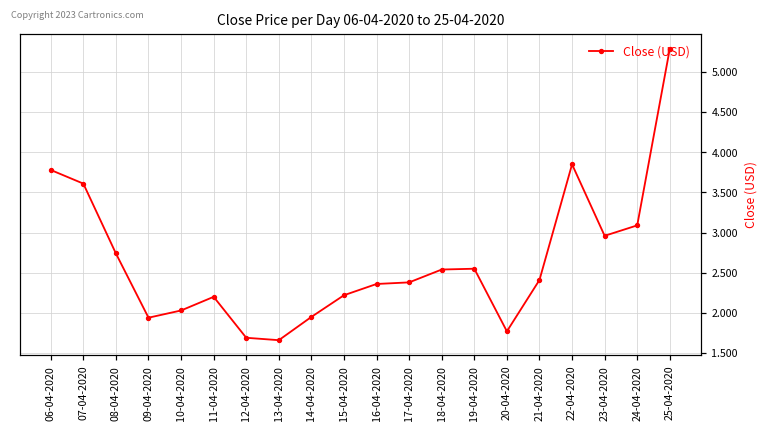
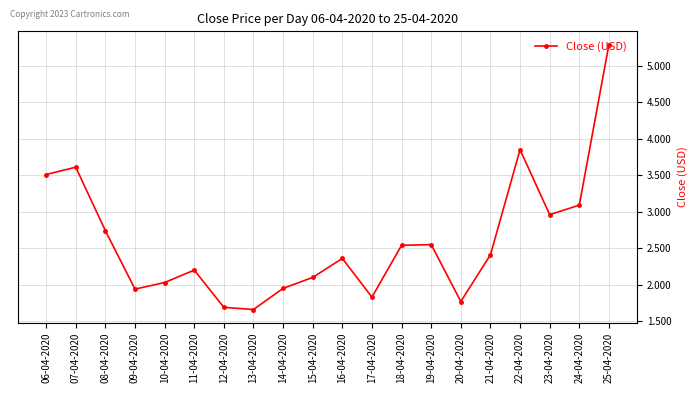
06-04-2020: 3.8 -> 3.5
15-04-2020: 2.2 -> 2.1
17-04-2020: 2.4 -> 1.8
